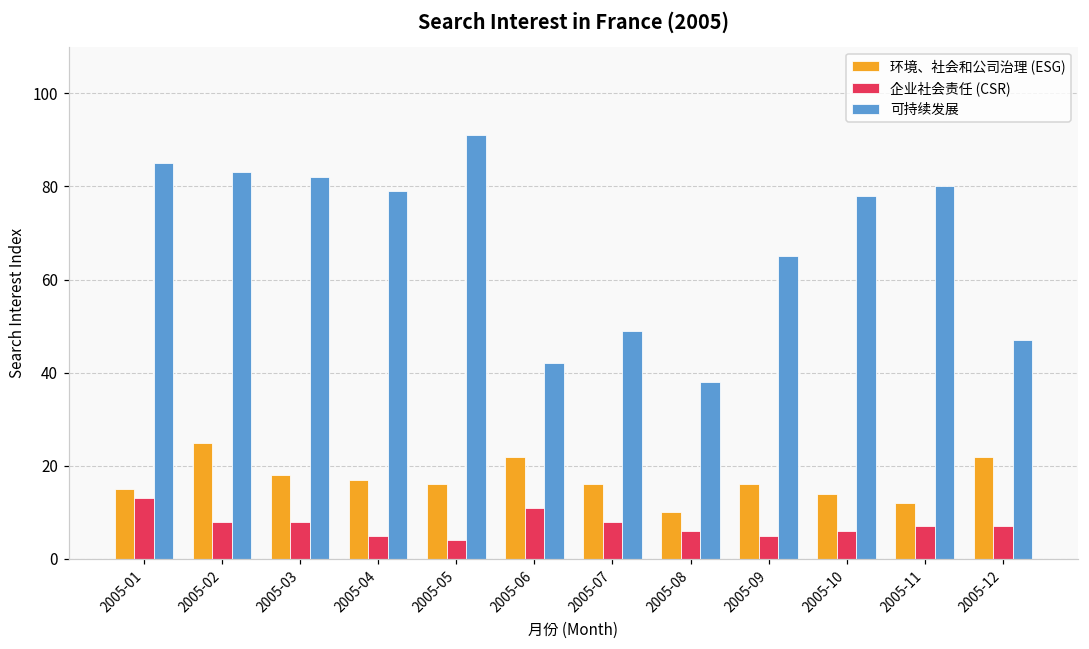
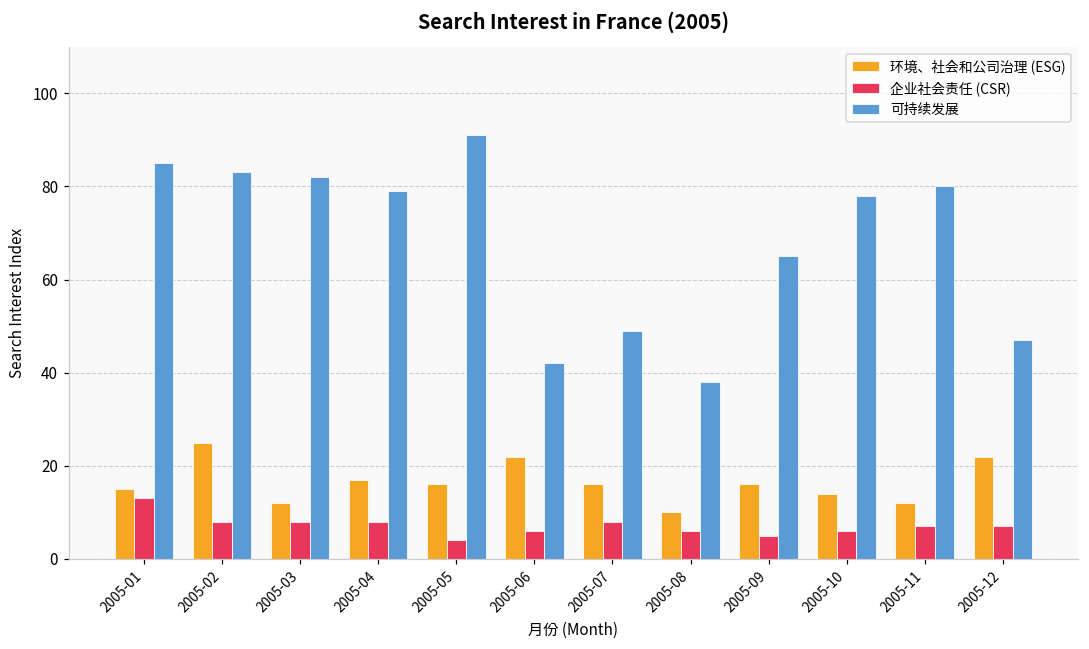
环境、社会和公司治理 (ESG), 2005-03: 18 -> 12
企业社会责任 (CSR), 2005-04: 5 -> 8
企业社会责任 (CSR), 2005-06: 11 -> 6
